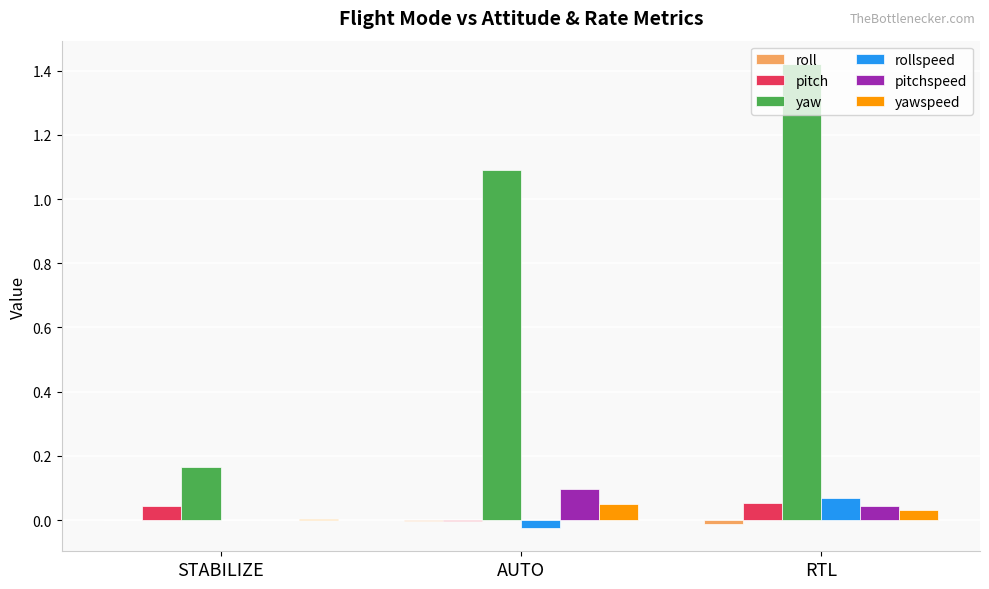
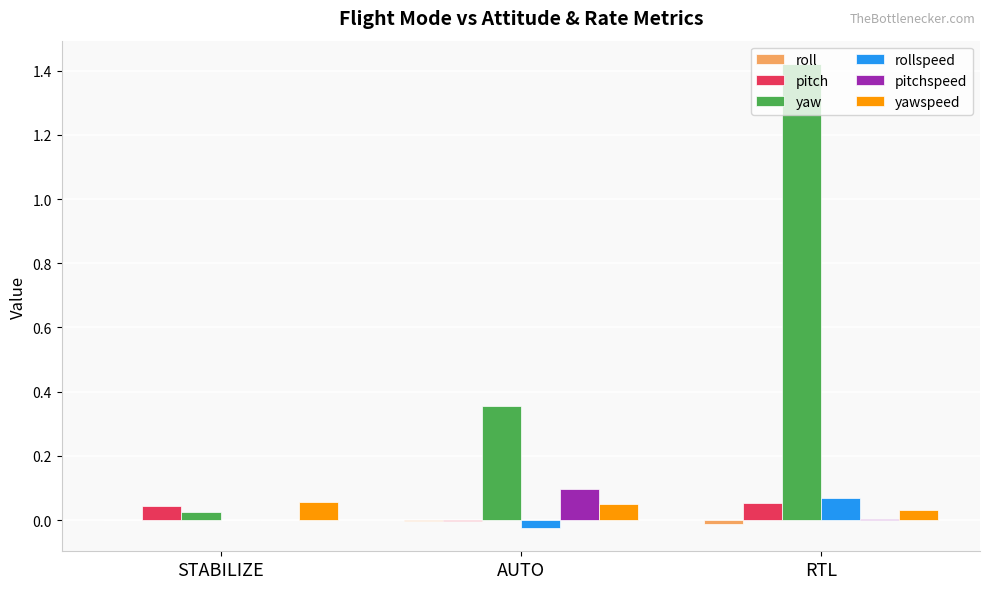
yaw, STABILIZE: 0.16 -> 0.03
yawspeed, STABILIZE: 0.00 -> 0.05
yaw, AUTO: 1.09 -> 0.35
pitchspeed, RTL: 0.04 -> 0.00
